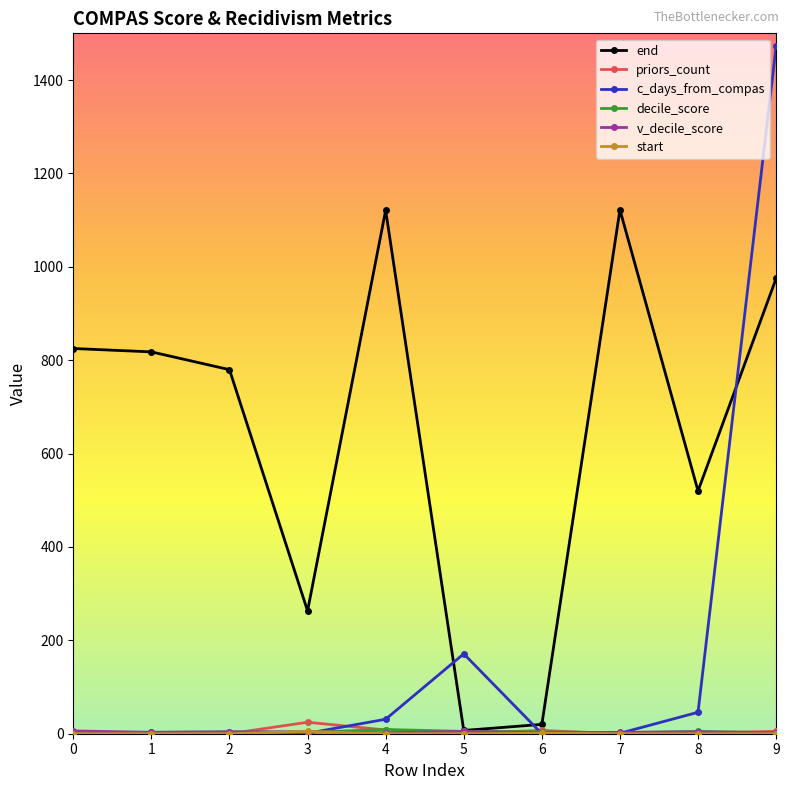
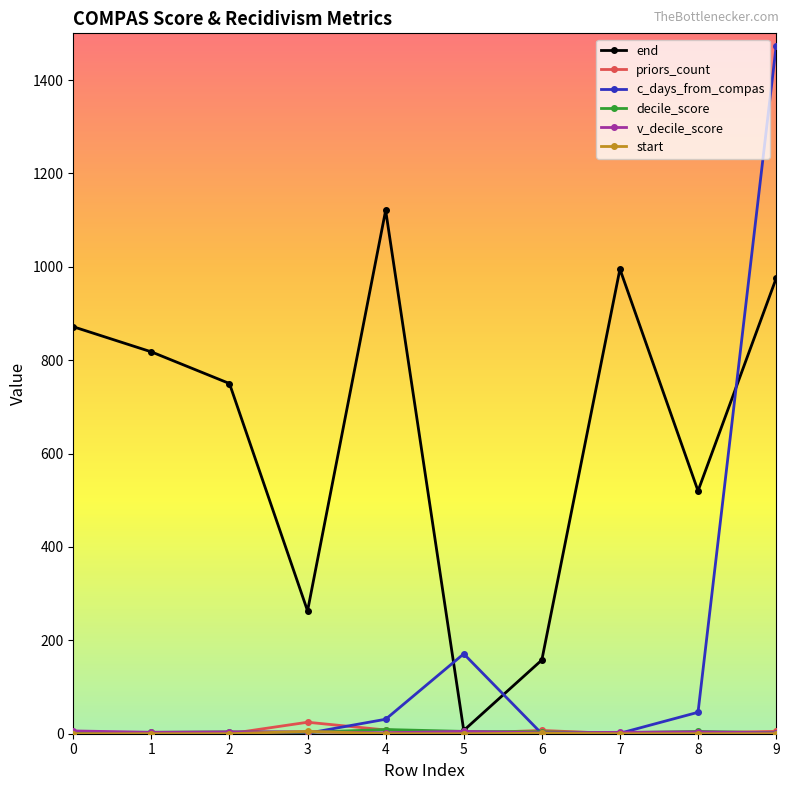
end, 0: 830 -> 870
end, 2: 780 -> 750
end, 6: 20 -> 160
end, 7: 1120 -> 1000
